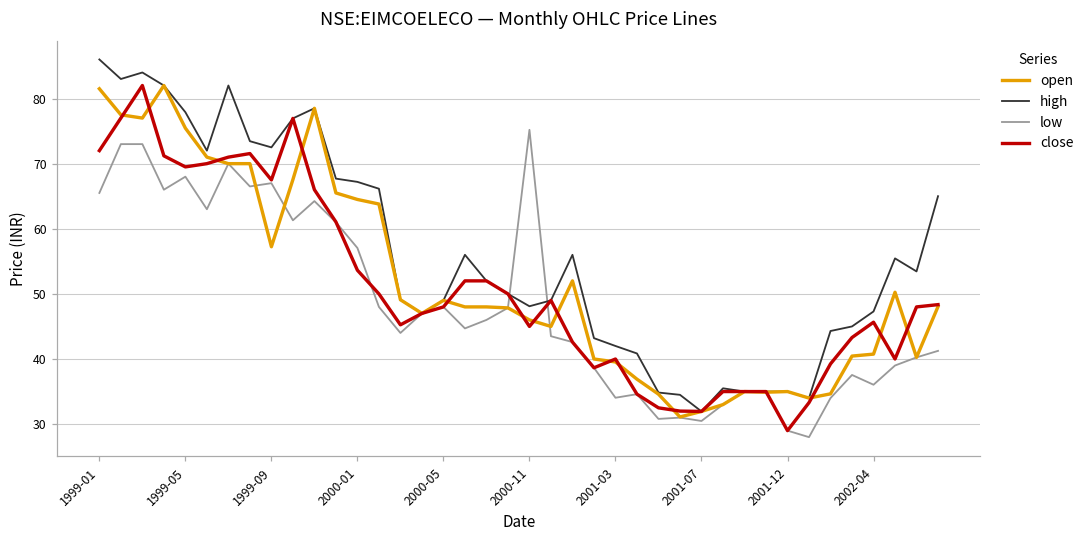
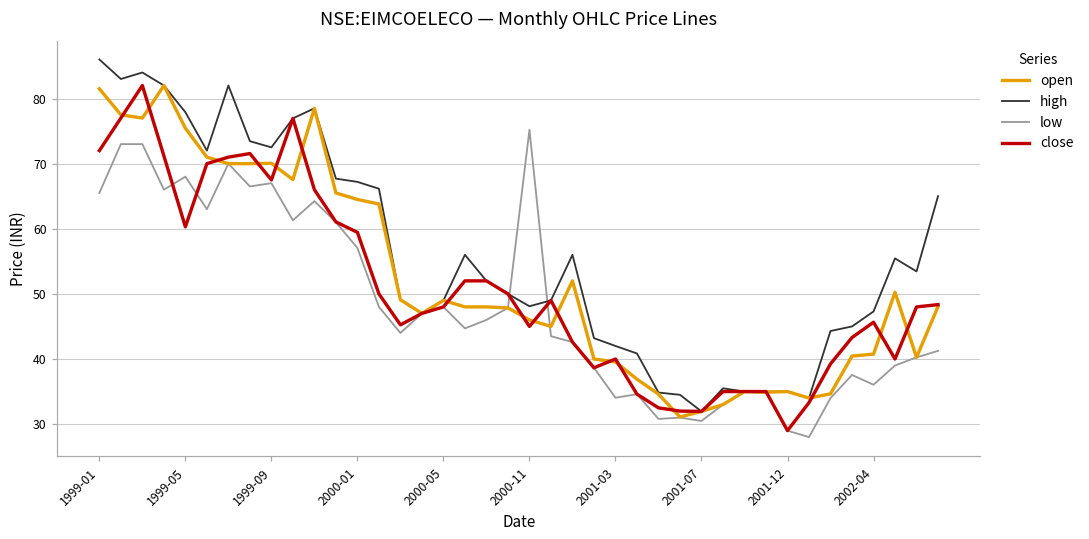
close, 1999-05: 70 -> 60
open, 1999-09: 57 -> 70
close, 2000-01: 54 -> 59
